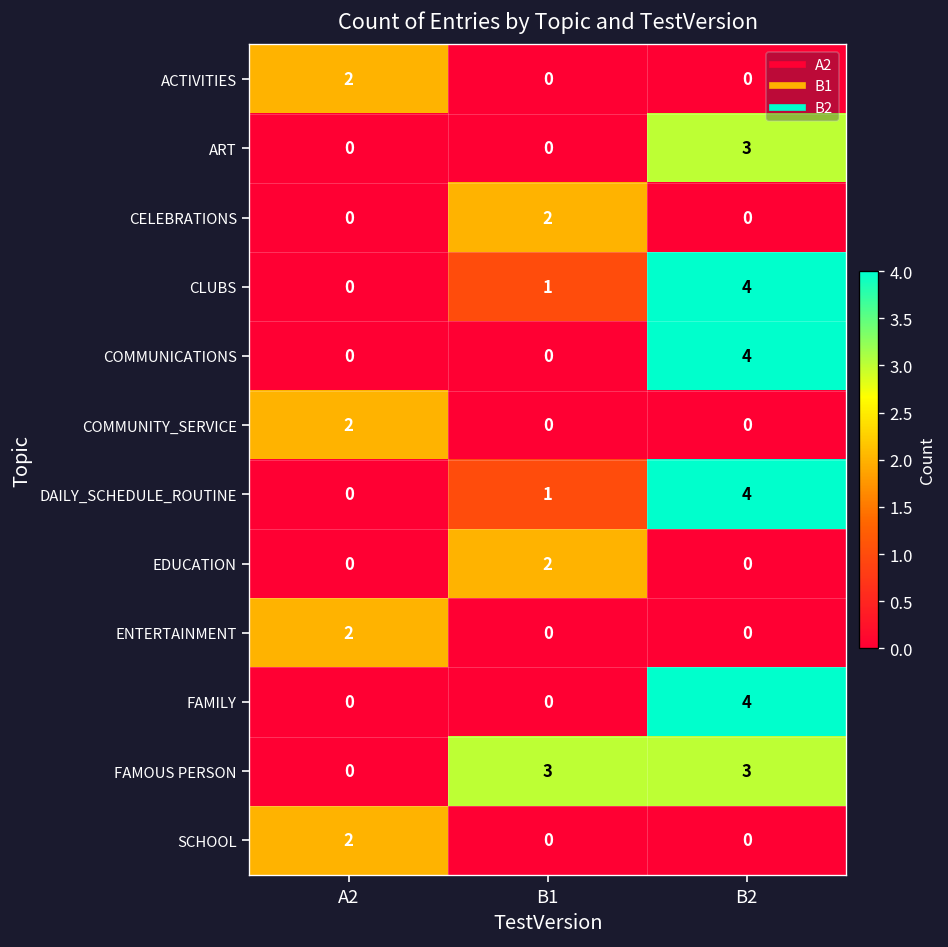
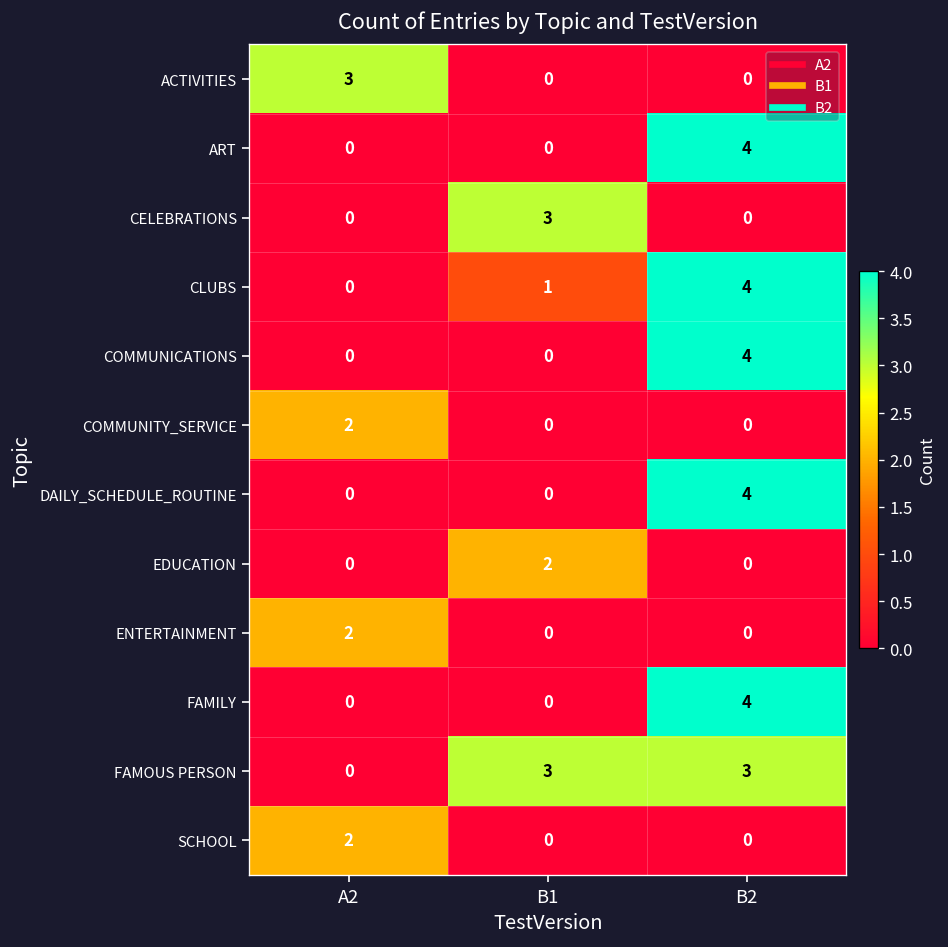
ACTIVITIES, A2: 2 -> 3
ART, B2: 3 -> 4
CELEBRATIONS, B1: 2 -> 3
DAILY_SCHEDULE_ROUTINE, B1: 1 -> 0
